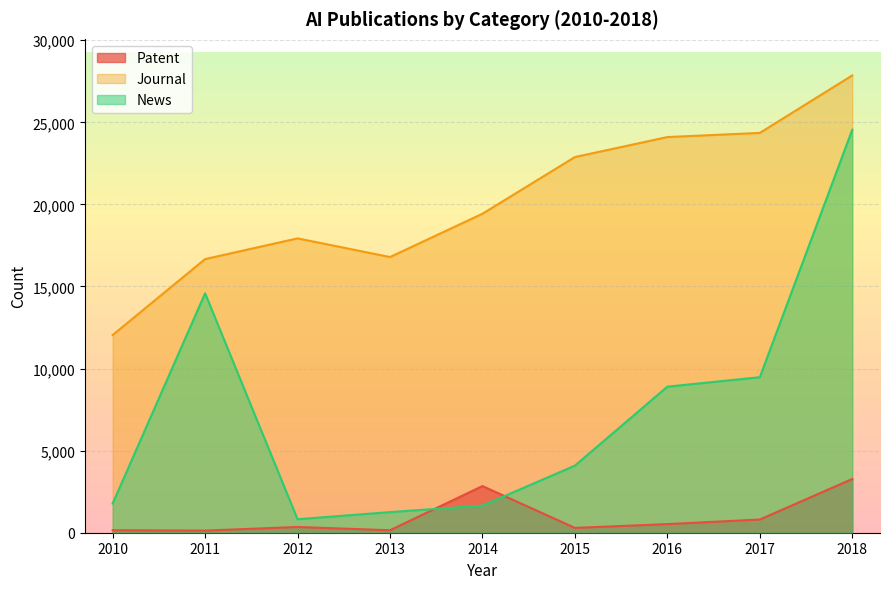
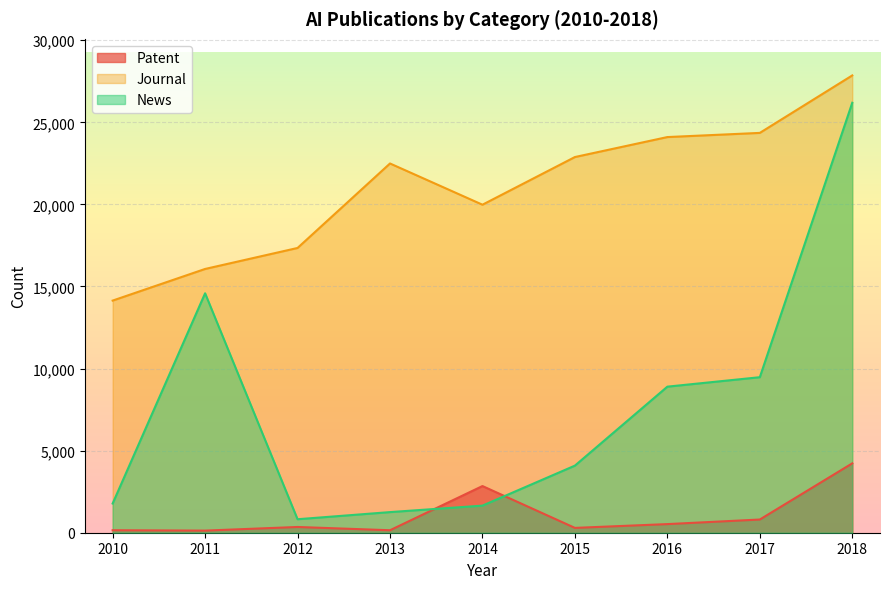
Journal, 2010: 12,000 -> 14,100
Journal, 2011: 16,700 -> 16,100
Journal, 2012: 17,900 -> 17,300
Journal, 2013: 16,800 -> 22,500
Journal, 2014: 19,400 -> 20,000
Patent, 2018: 3,300 -> 4,200
News, 2018: 24,600 -> 26,200
